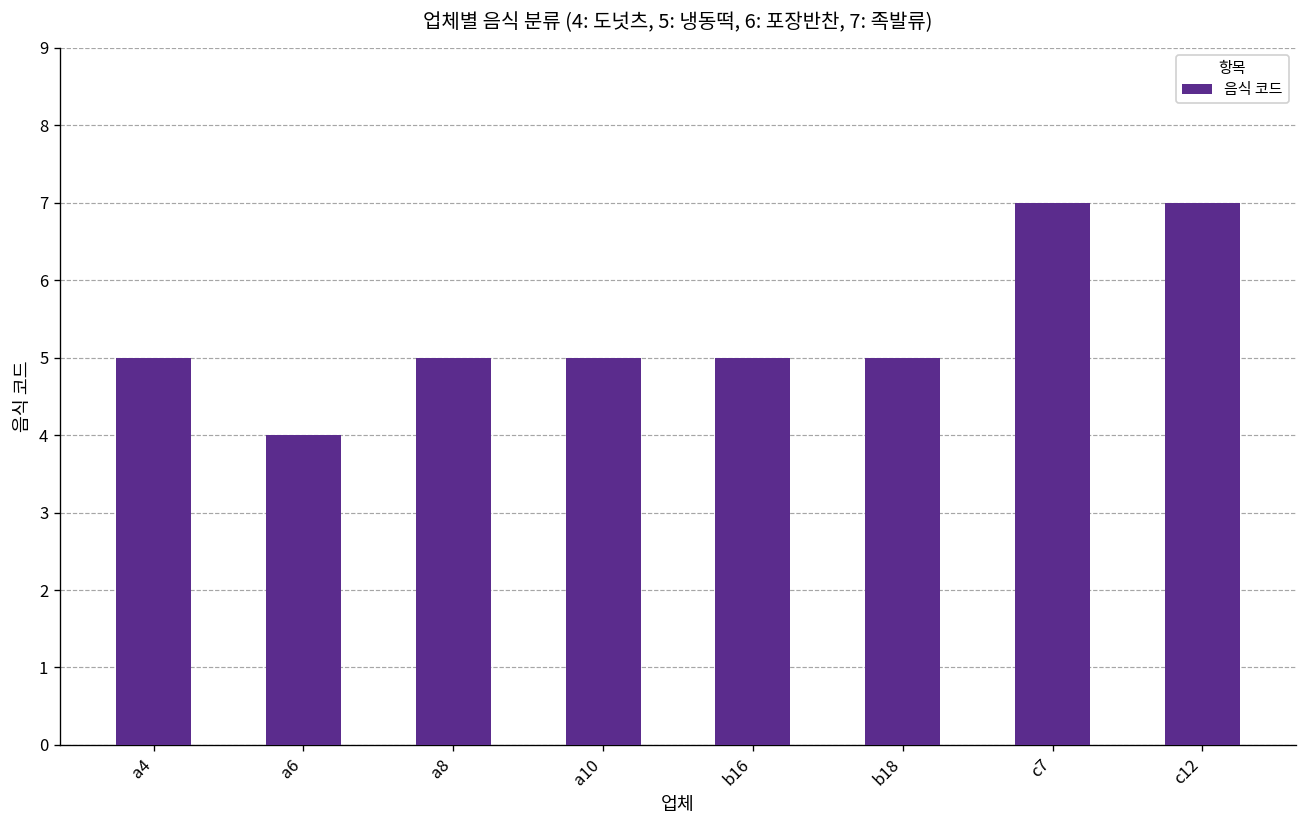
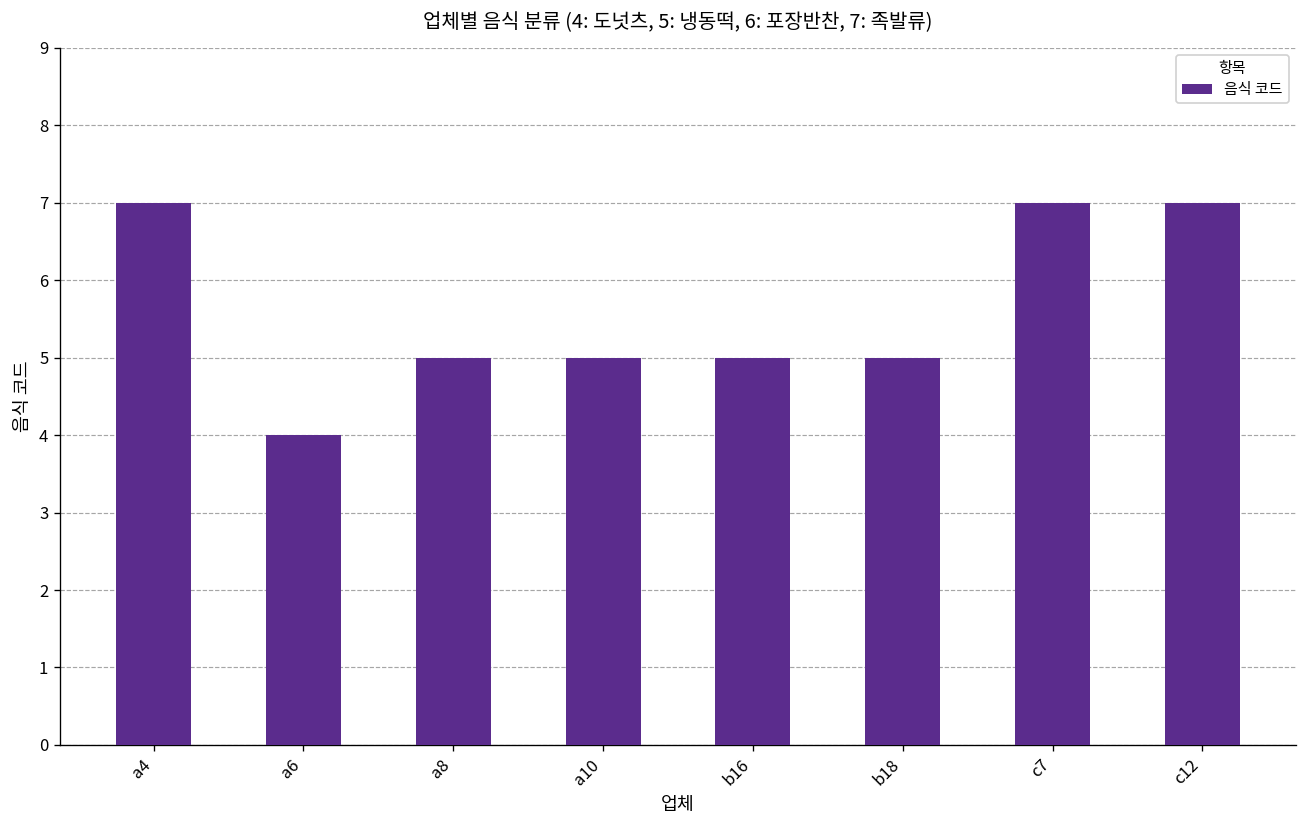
a4: 5 -> 7
